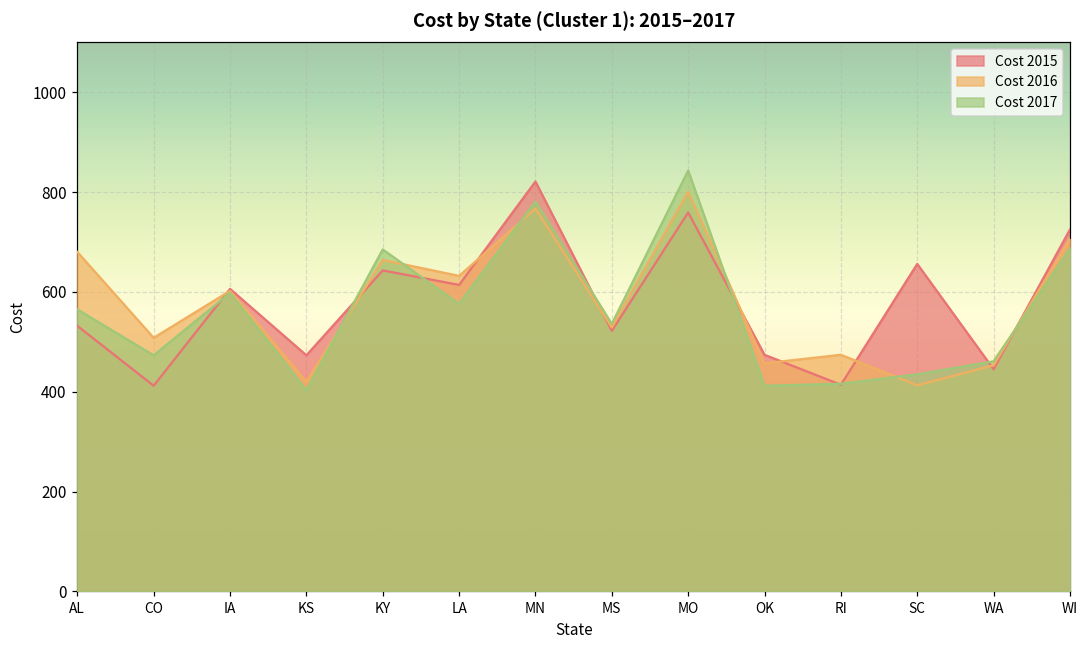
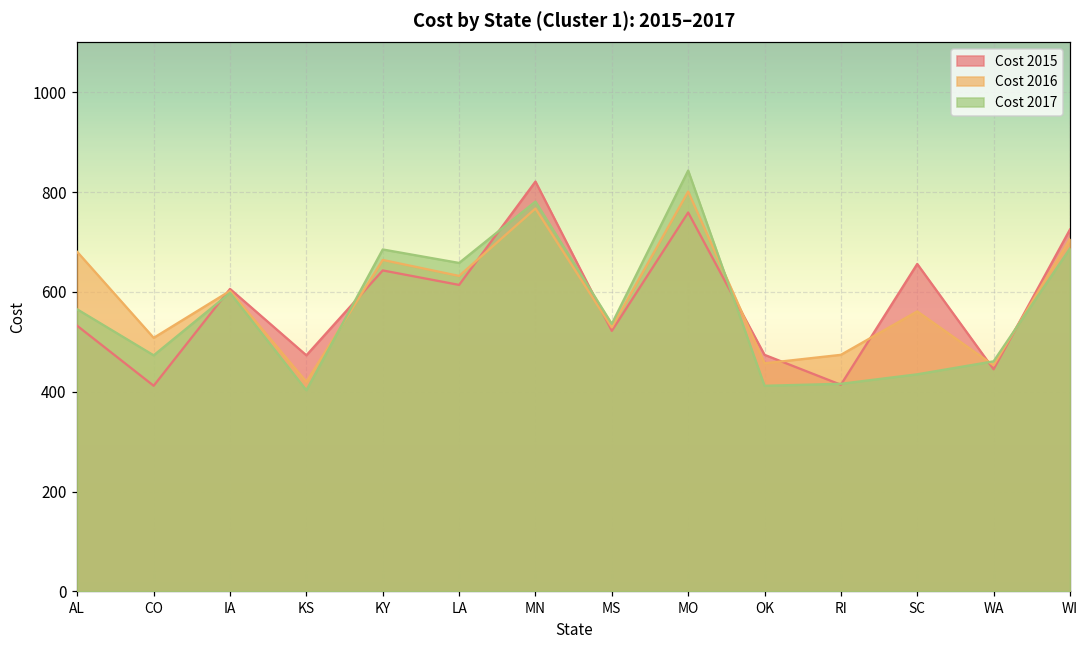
Cost 2017, LA: 580 -> 660
Cost 2016, SC: 410 -> 560
